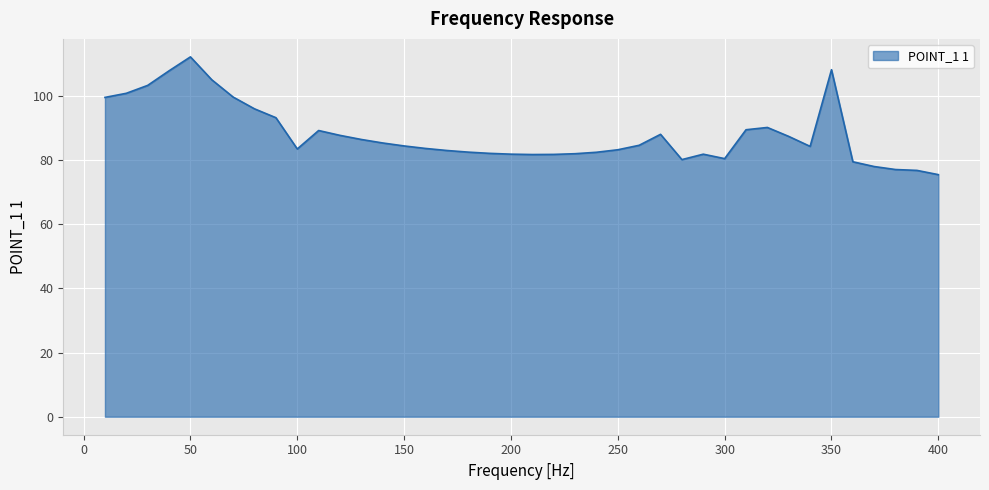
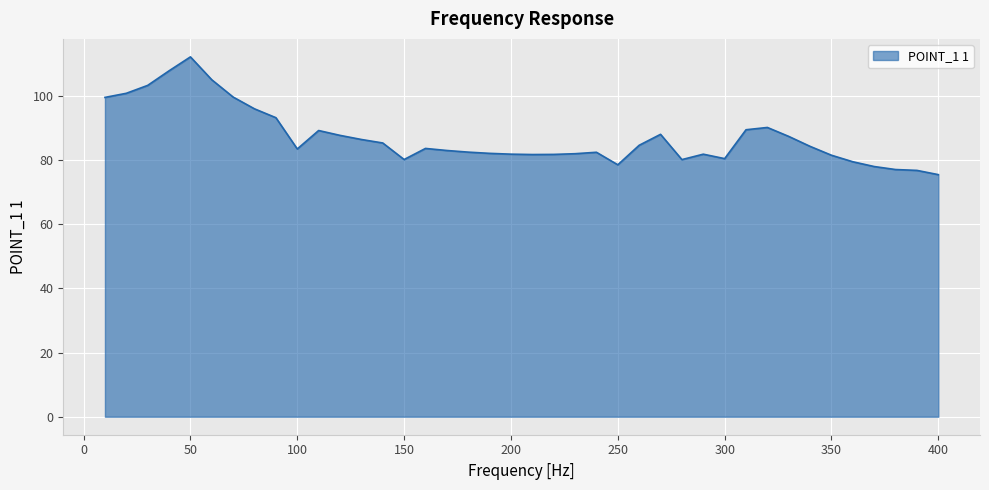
150: 84 -> 80
250: 83 -> 79
350: 108 -> 82
